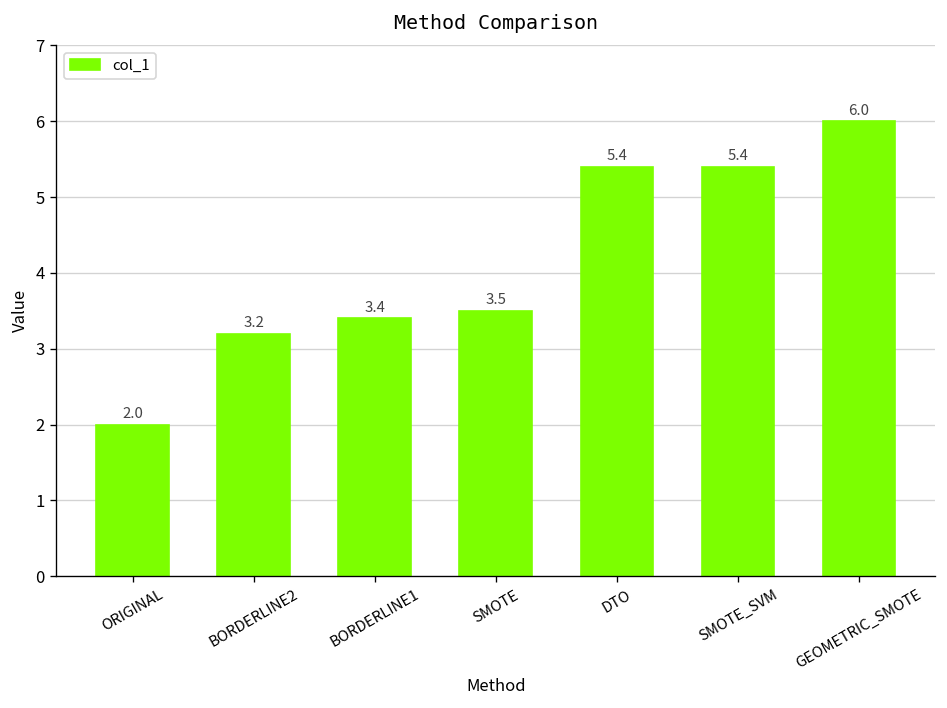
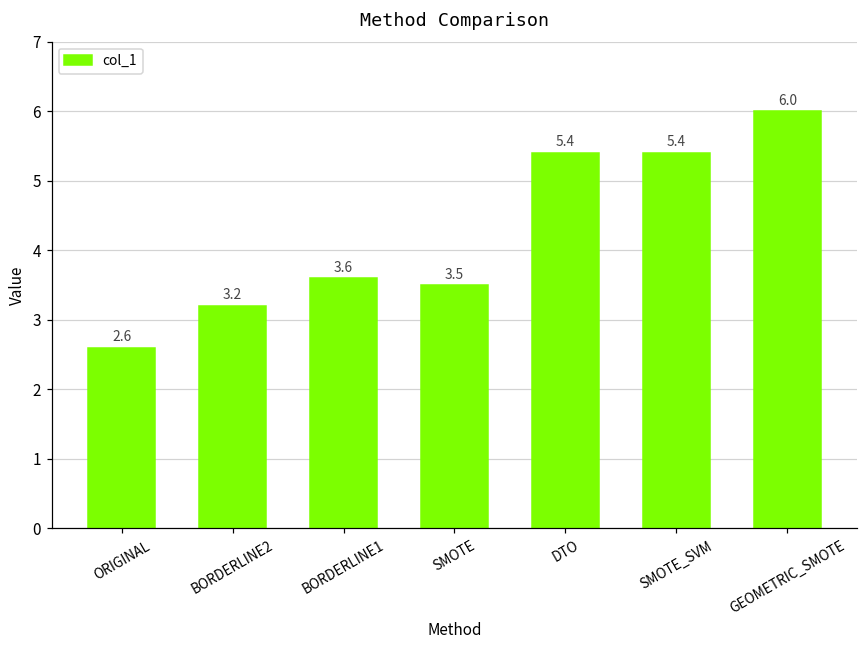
ORIGINAL: 2.0 -> 2.6
BORDERLINE1: 3.4 -> 3.6
